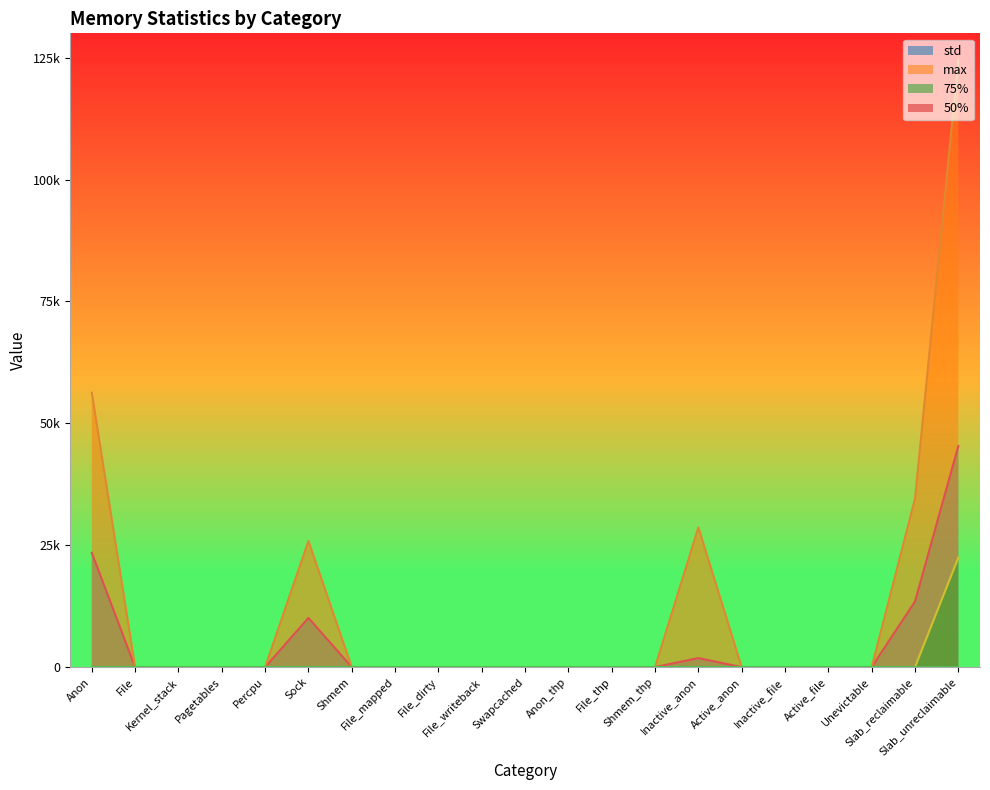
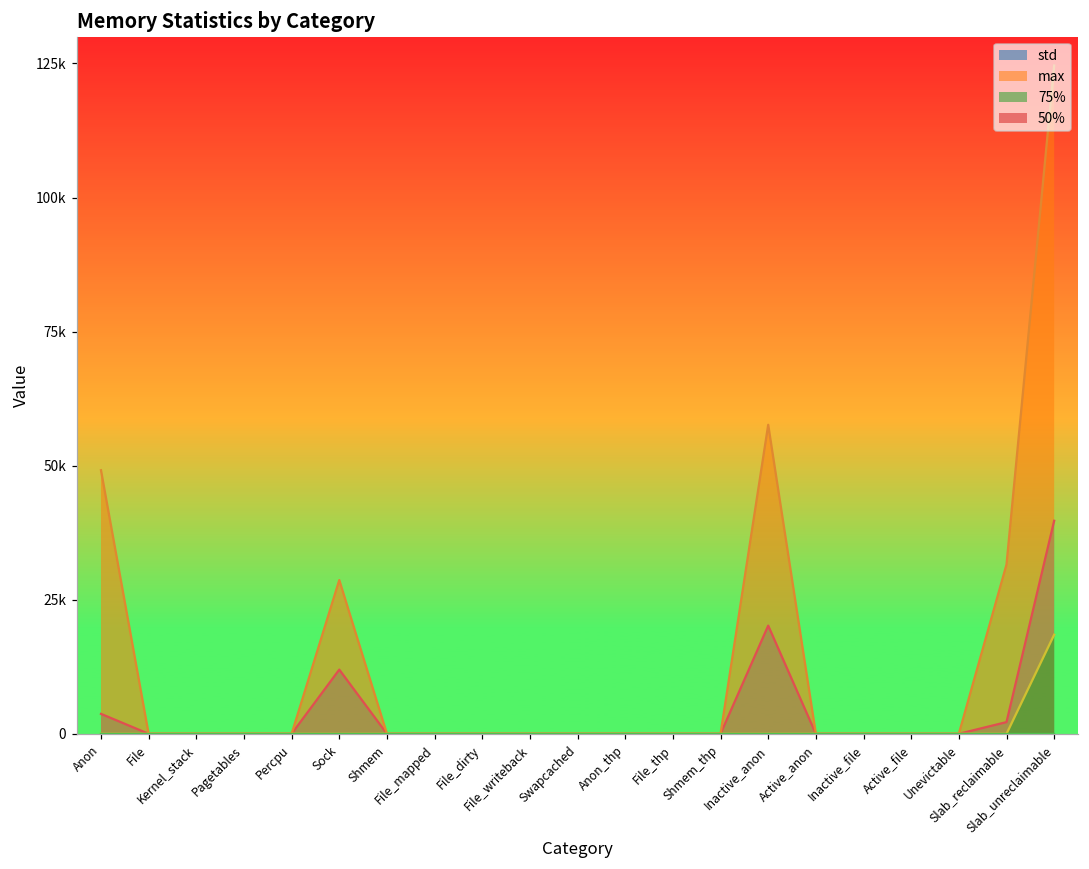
std, Anon: 23000 -> 4000
max, Anon: 56000 -> 49000
std, Sock: 10000 -> 12000
max, Sock: 26000 -> 29000
std, Inactive_anon: 2000 -> 20000
max, Inactive_anon: 29000 -> 58000
std, Slab_reclaimable: 13000 -> 2000
max, Slab_reclaimable: 35000 -> 32000
std, Slab_unreclaimable: 45000 -> 40000
75%, Slab_unreclaimable: 22000 -> 18000
